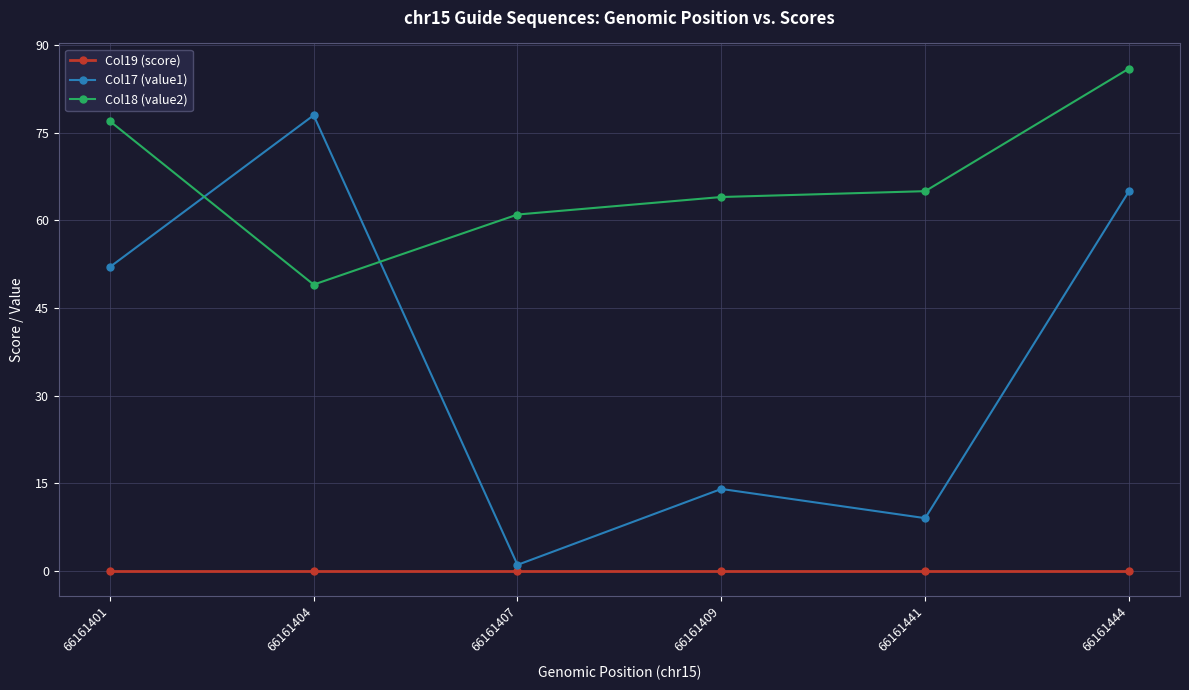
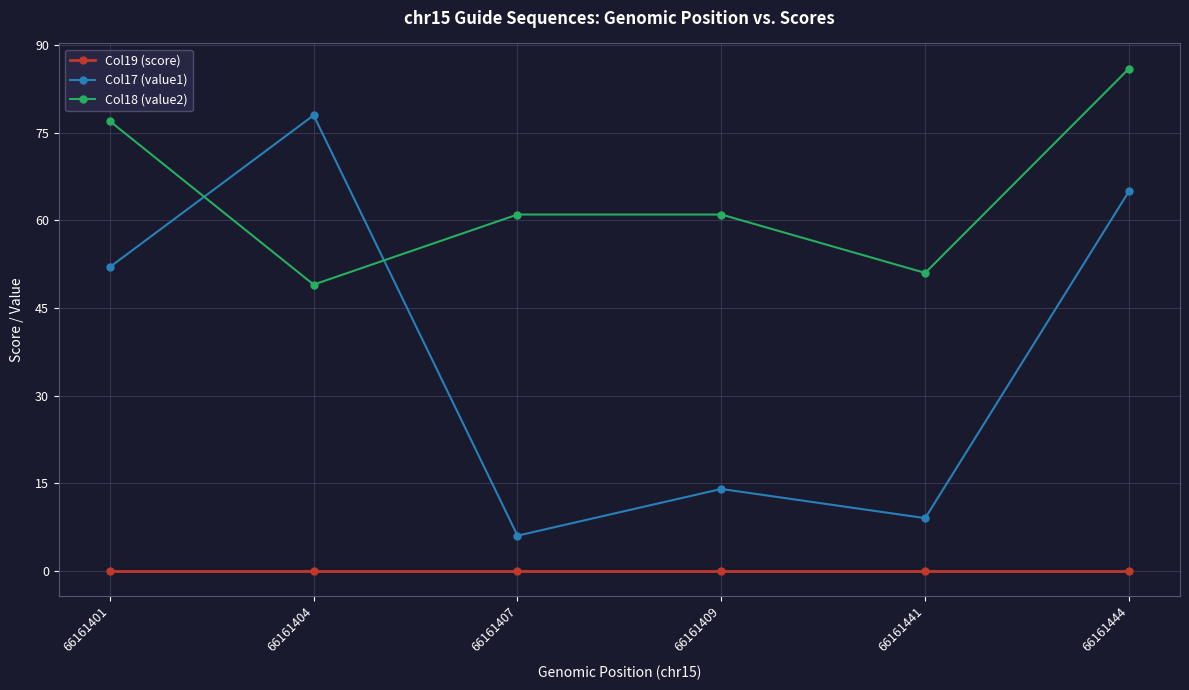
Col17 (value1), 66161407: 1 -> 6
Col18 (value2), 66161409: 64 -> 61
Col18 (value2), 66161441: 65 -> 51
